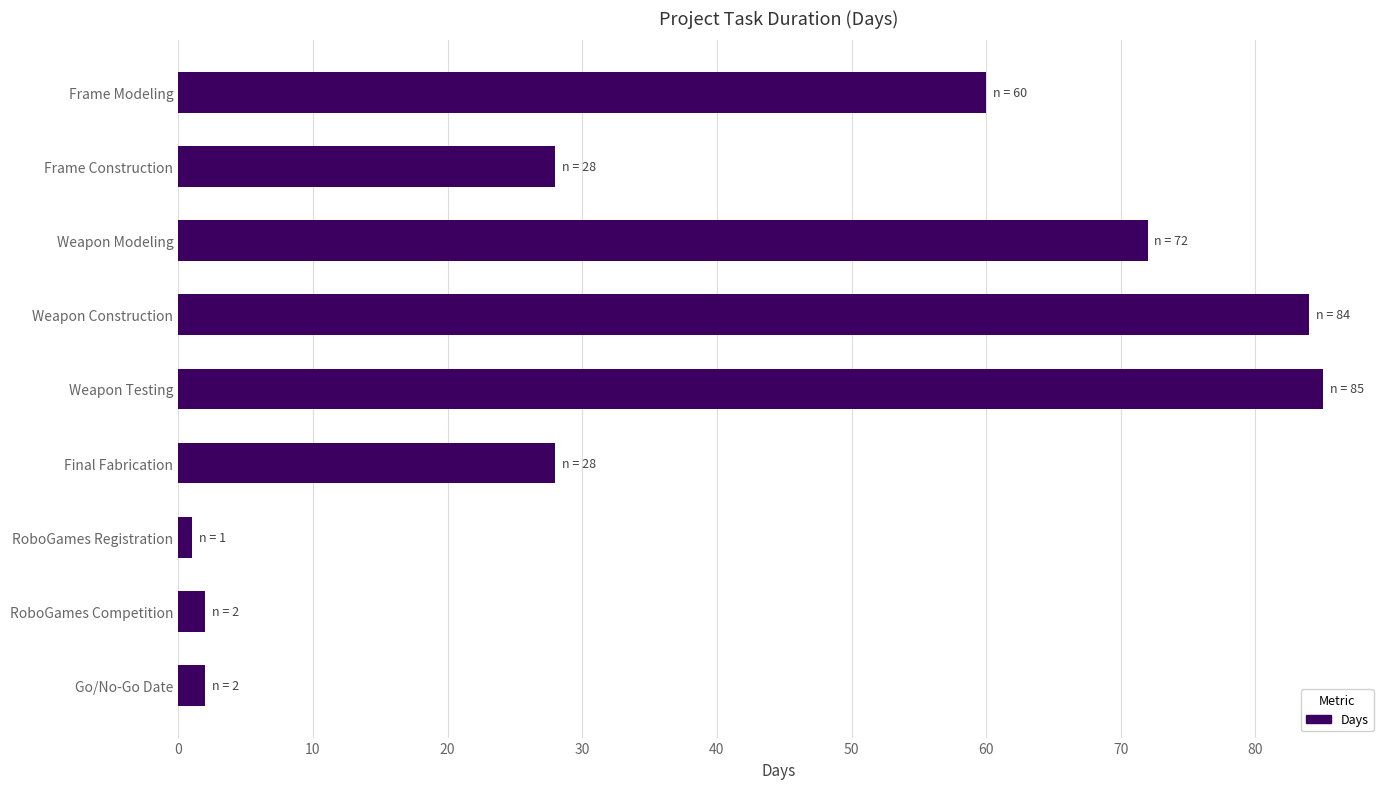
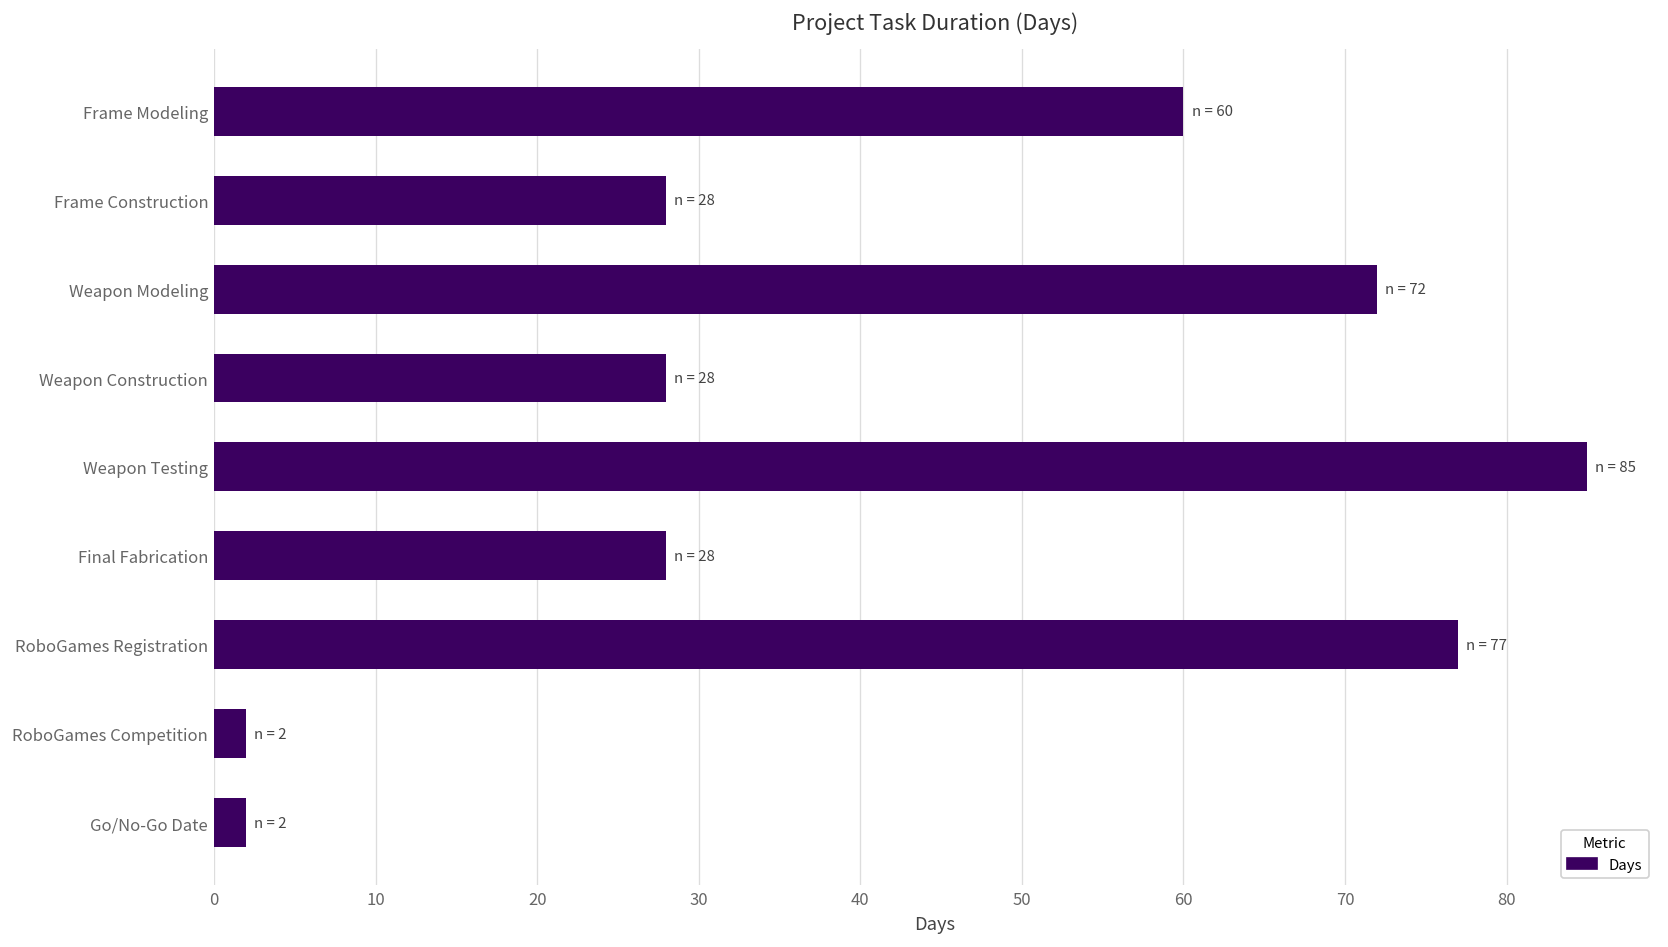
Weapon Construction: 84 -> 28
RoboGames Registration: 1 -> 77
